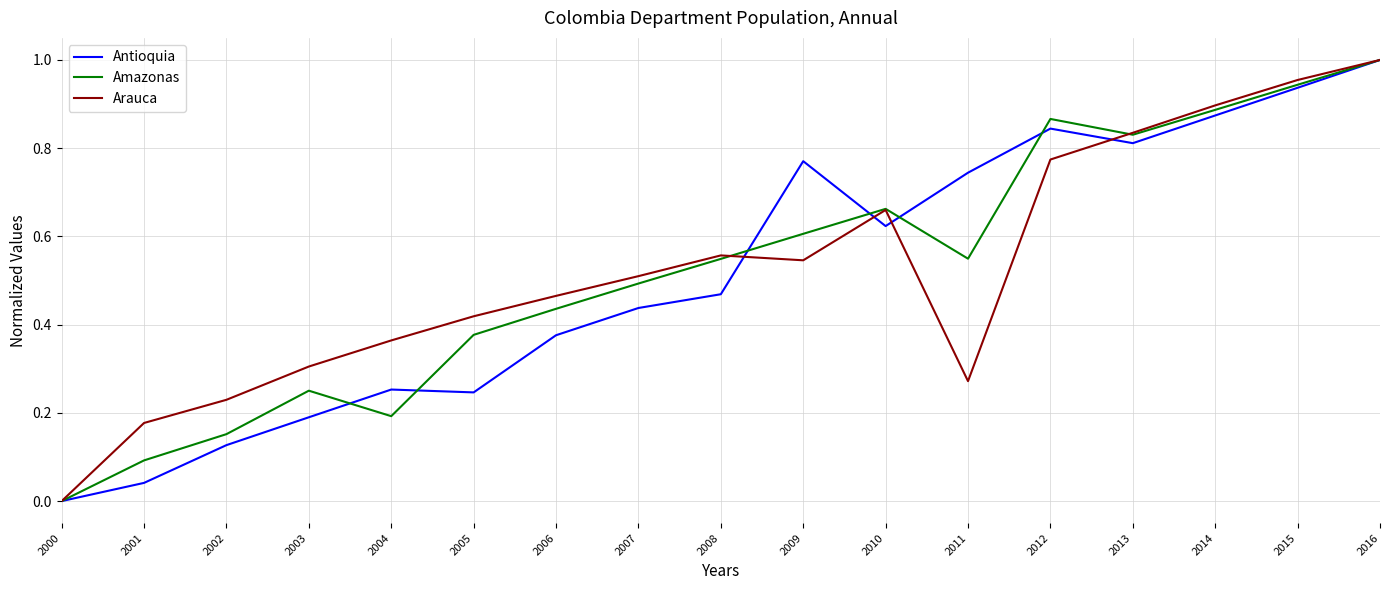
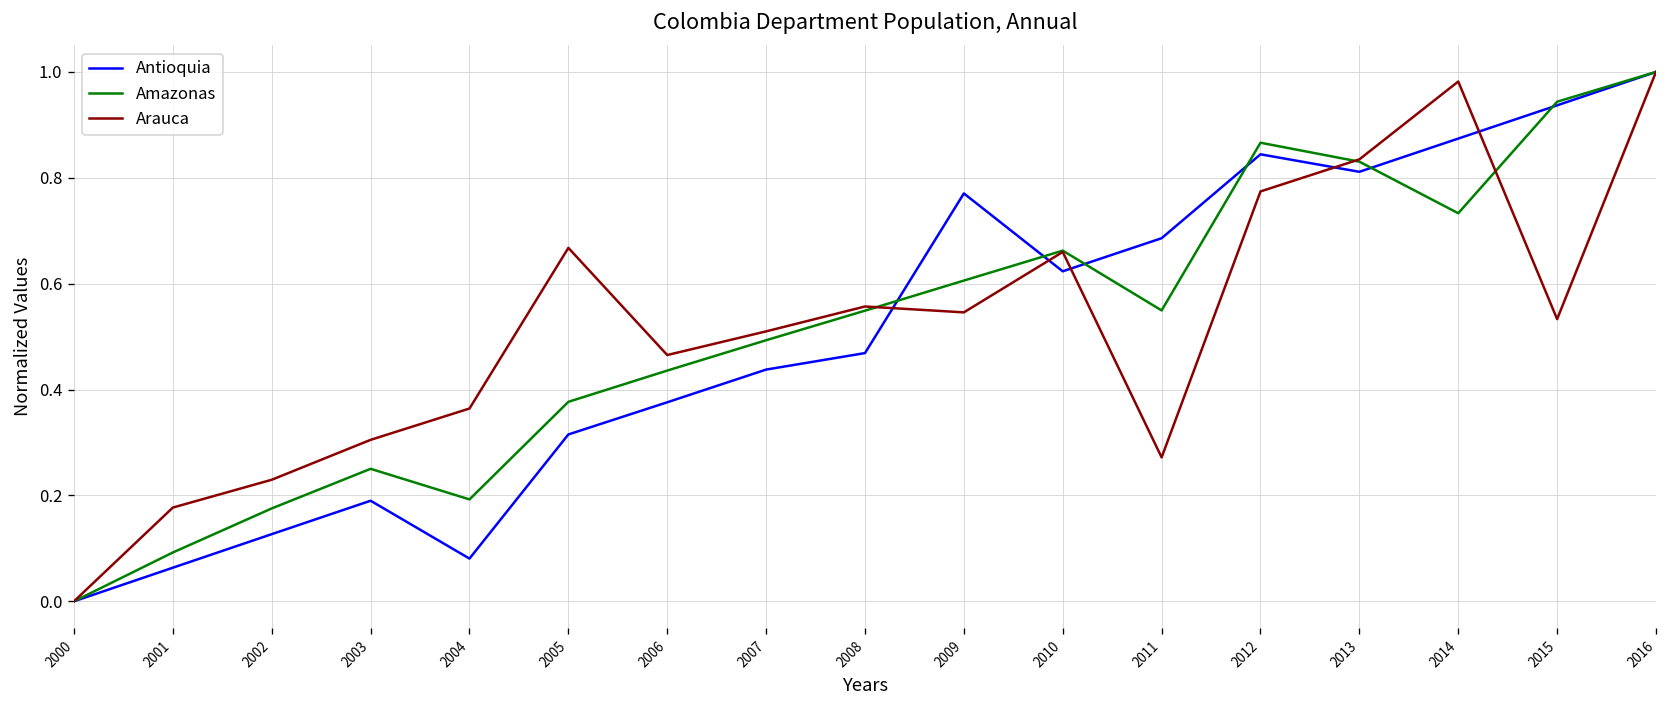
Antioquia, 2001: 0.04 -> 0.06
Amazonas, 2002: 0.15 -> 0.18
Antioquia, 2004: 0.25 -> 0.08
Antioquia, 2005: 0.25 -> 0.32
Arauca, 2005: 0.42 -> 0.67
Antioquia, 2011: 0.74 -> 0.69
Amazonas, 2014: 0.89 -> 0.73
Arauca, 2014: 0.90 -> 0.98
Arauca, 2015: 0.95 -> 0.53
